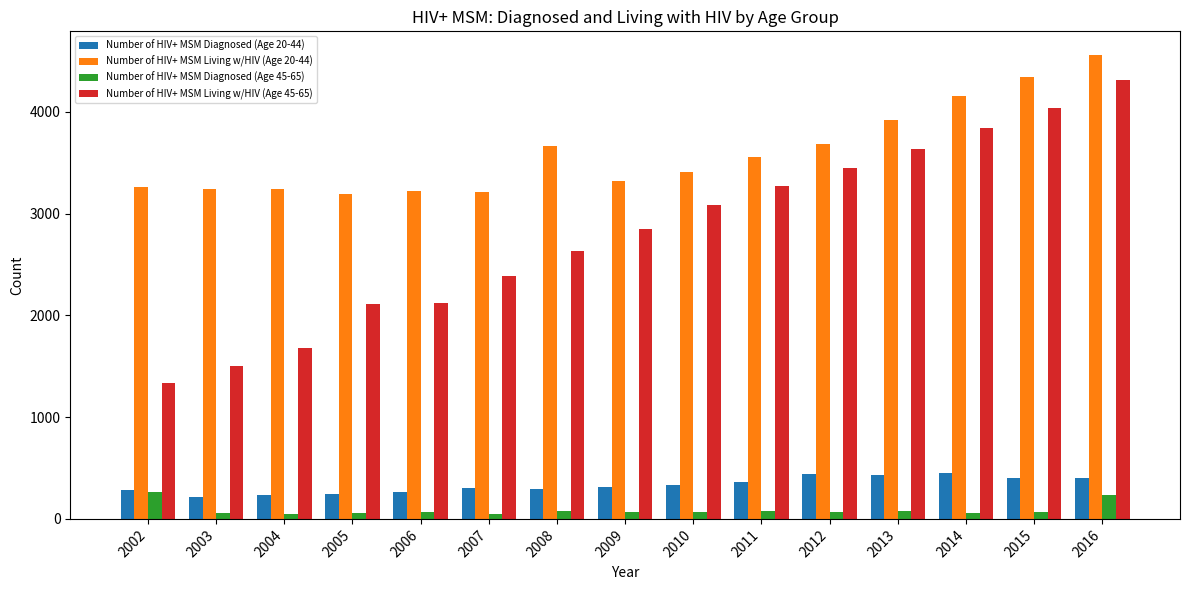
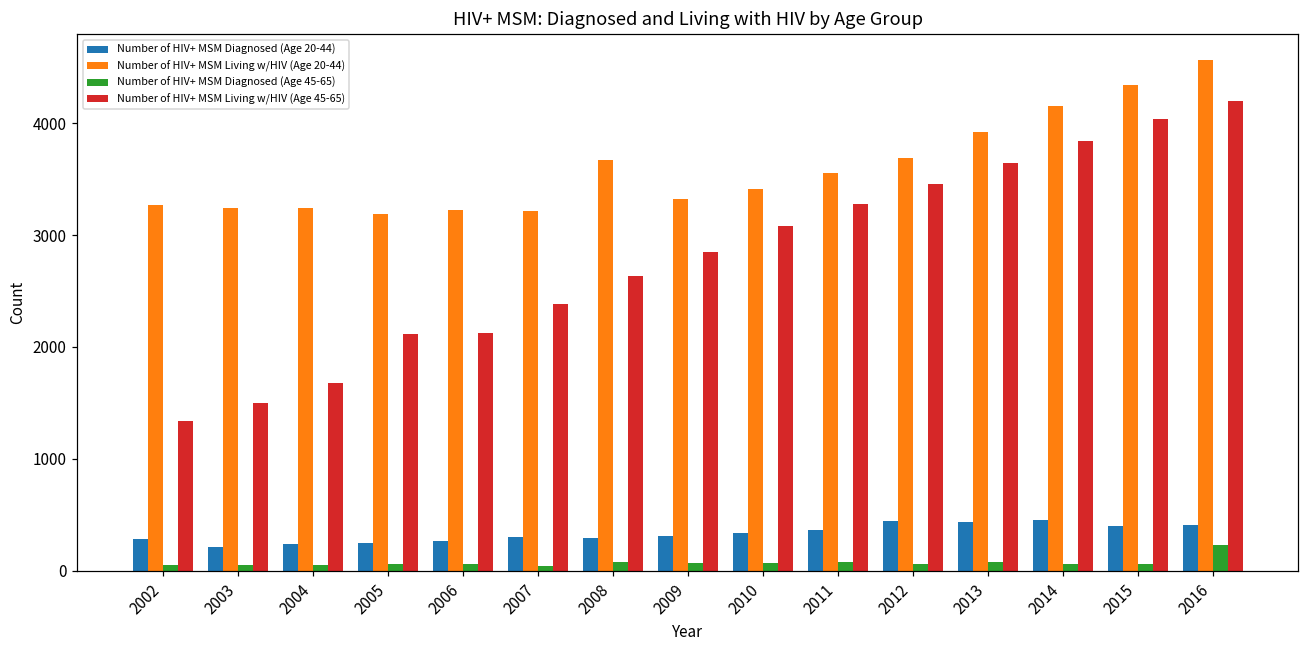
Number of HIV+ MSM Diagnosed (Age 45-65), 2002: 270 -> 50
Number of HIV+ MSM Living w/HIV (Age 45-65), 2016: 4320 -> 4200
